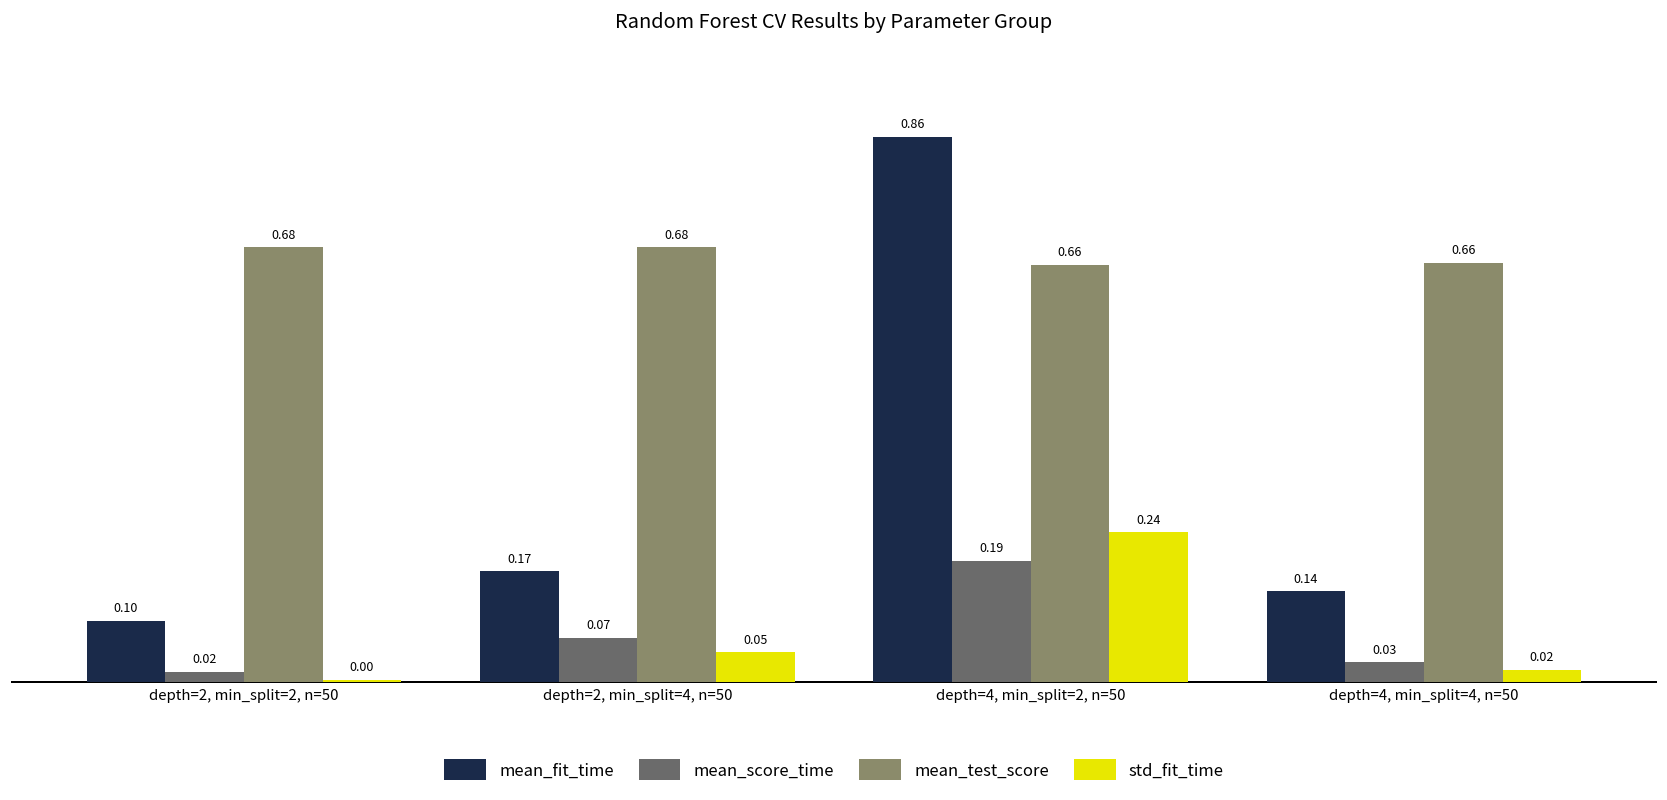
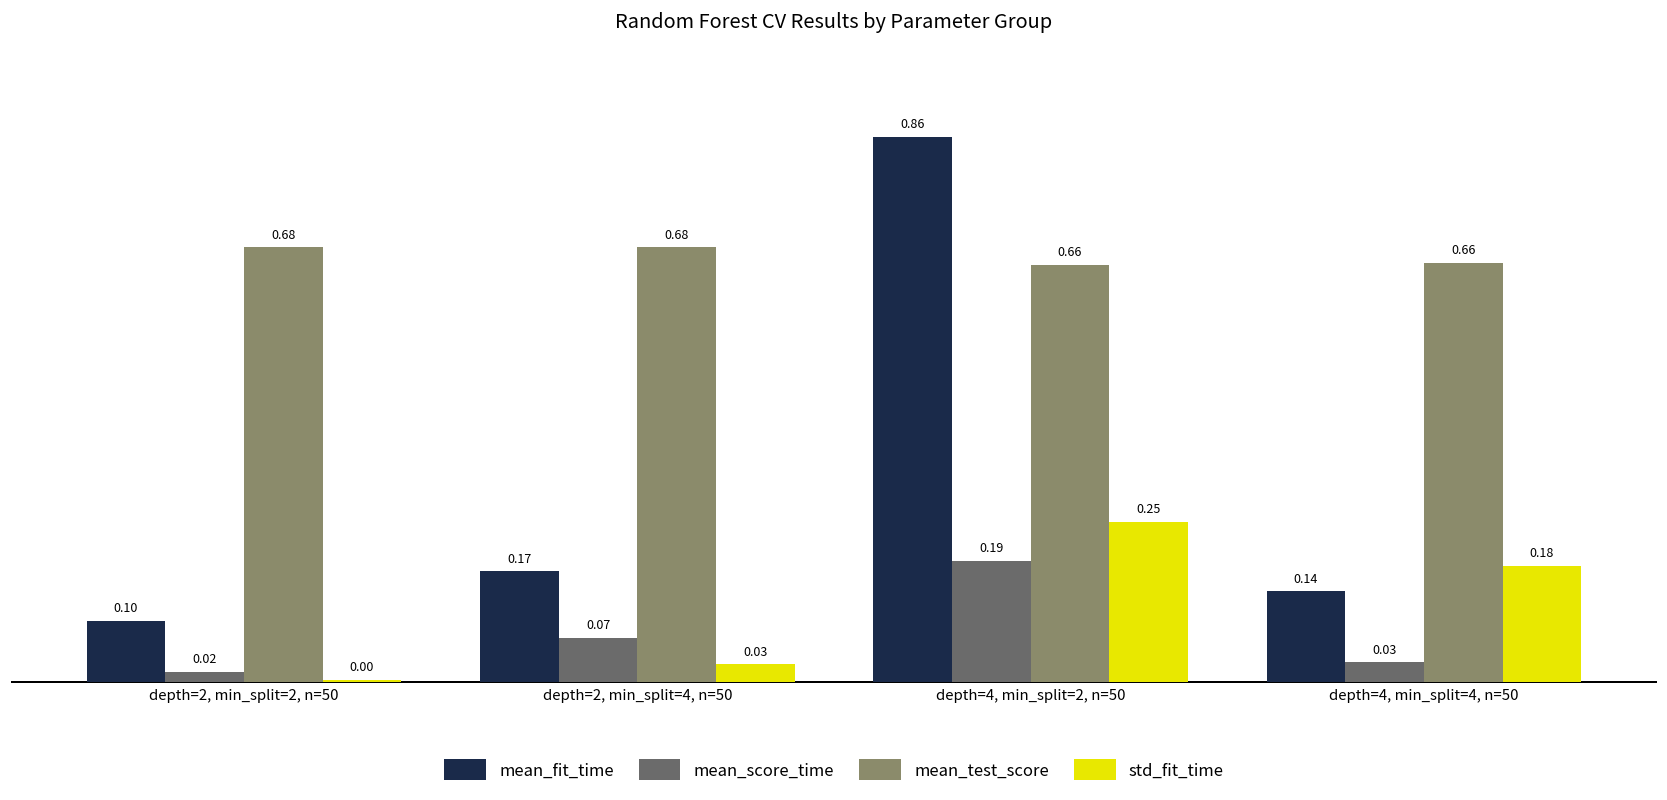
std_fit_time, depth=2, min_split=4, n=50: 0.05 -> 0.03
std_fit_time, depth=4, min_split=2, n=50: 0.24 -> 0.25
std_fit_time, depth=4, min_split=4, n=50: 0.02 -> 0.18
